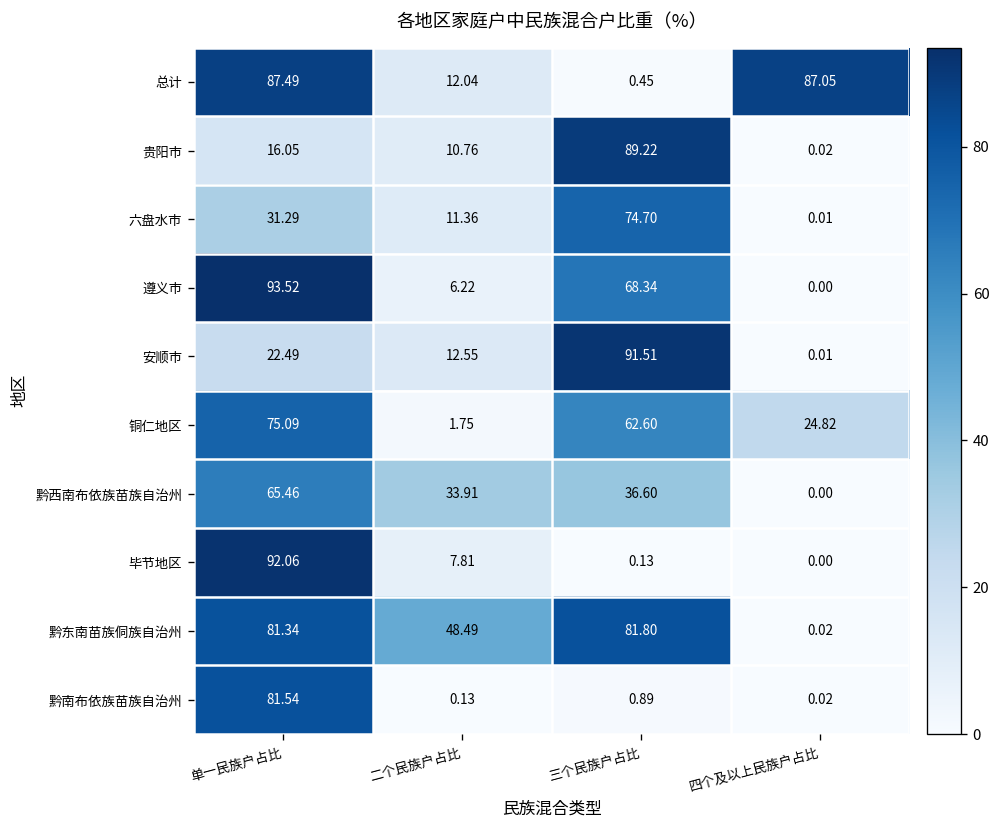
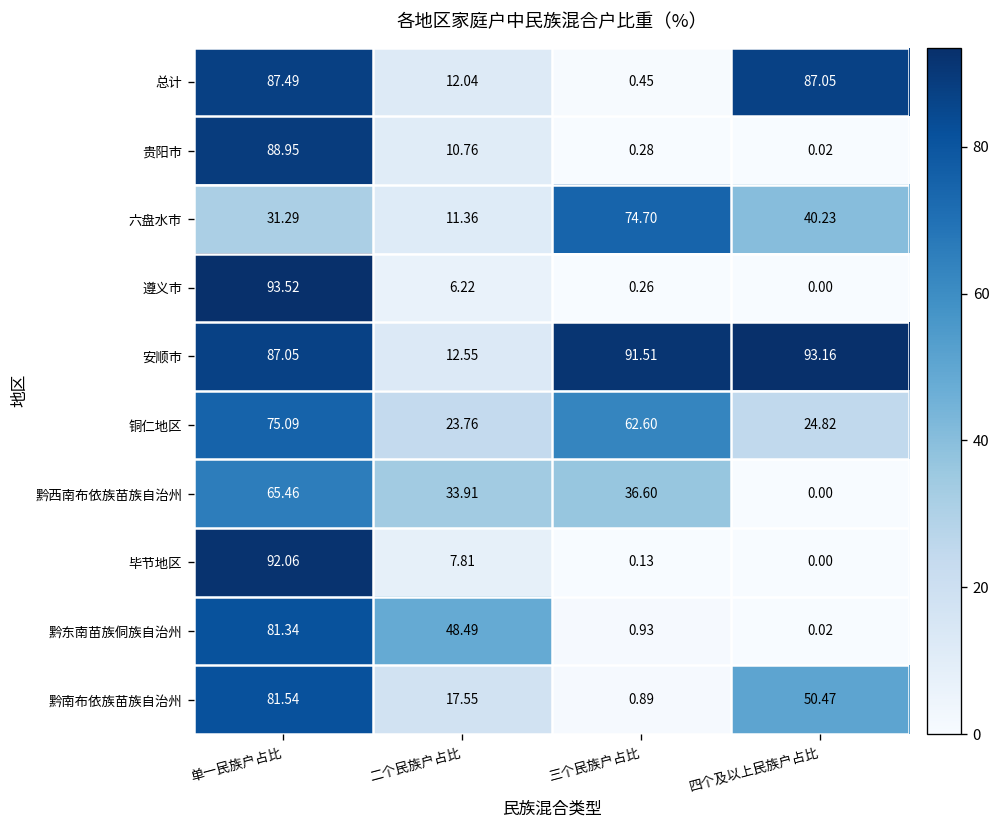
贵阳市, 单一民族户占比: 16.05 -> 88.95
贵阳市, 三个民族户占比: 89.22 -> 0.28
六盘水市, 四个及以上民族户占比: 0.01 -> 40.23
遵义市, 三个民族户占比: 68.34 -> 0.26
安顺市, 单一民族户占比: 22.49 -> 87.05
安顺市, 四个及以上民族户占比: 0.01 -> 93.16
铜仁地区, 二个民族户占比: 1.75 -> 23.76
黔东南苗族侗族自治州, 三个民族户占比: 81.80 -> 0.93
黔南布依族苗族自治州, 二个民族户占比: 0.13 -> 17.55
黔南布依族苗族自治州, 四个及以上民族户占比: 0.02 -> 50.47
